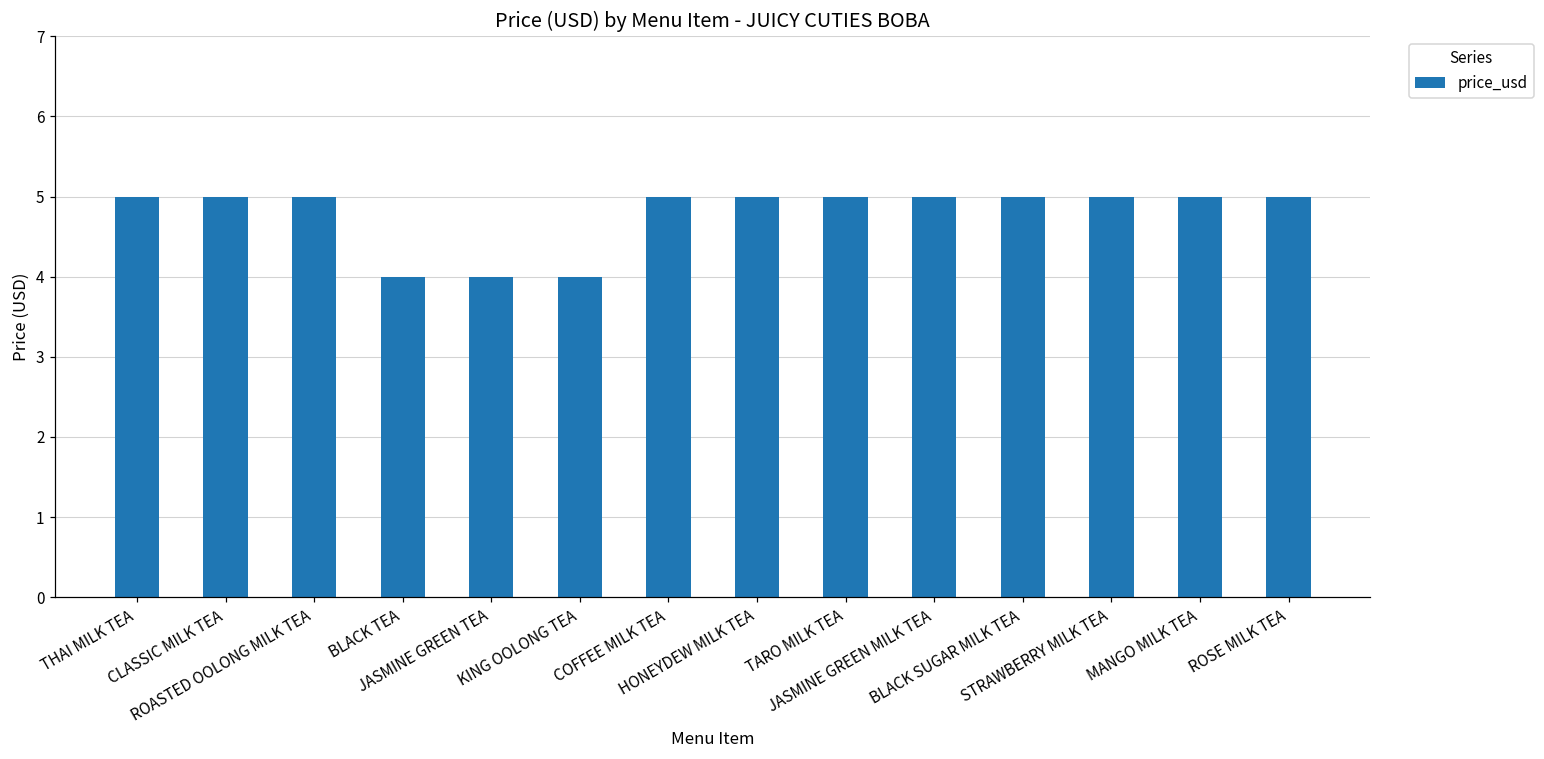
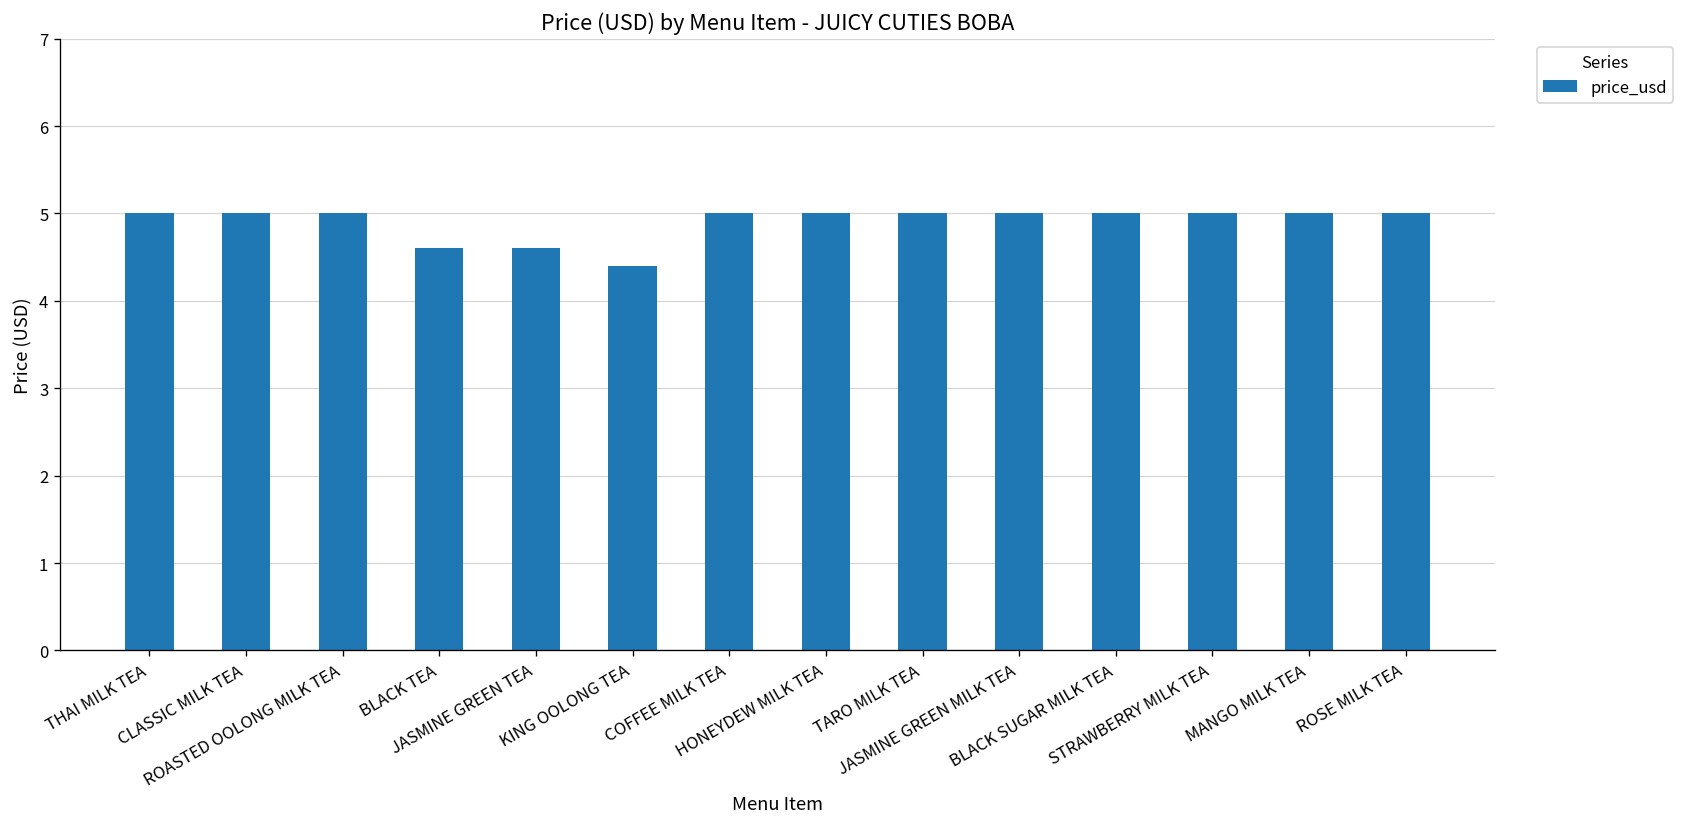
BLACK TEA: 4.0 -> 4.6
JASMINE GREEN TEA: 4.0 -> 4.6
KING OOLONG TEA: 4.0 -> 4.4
